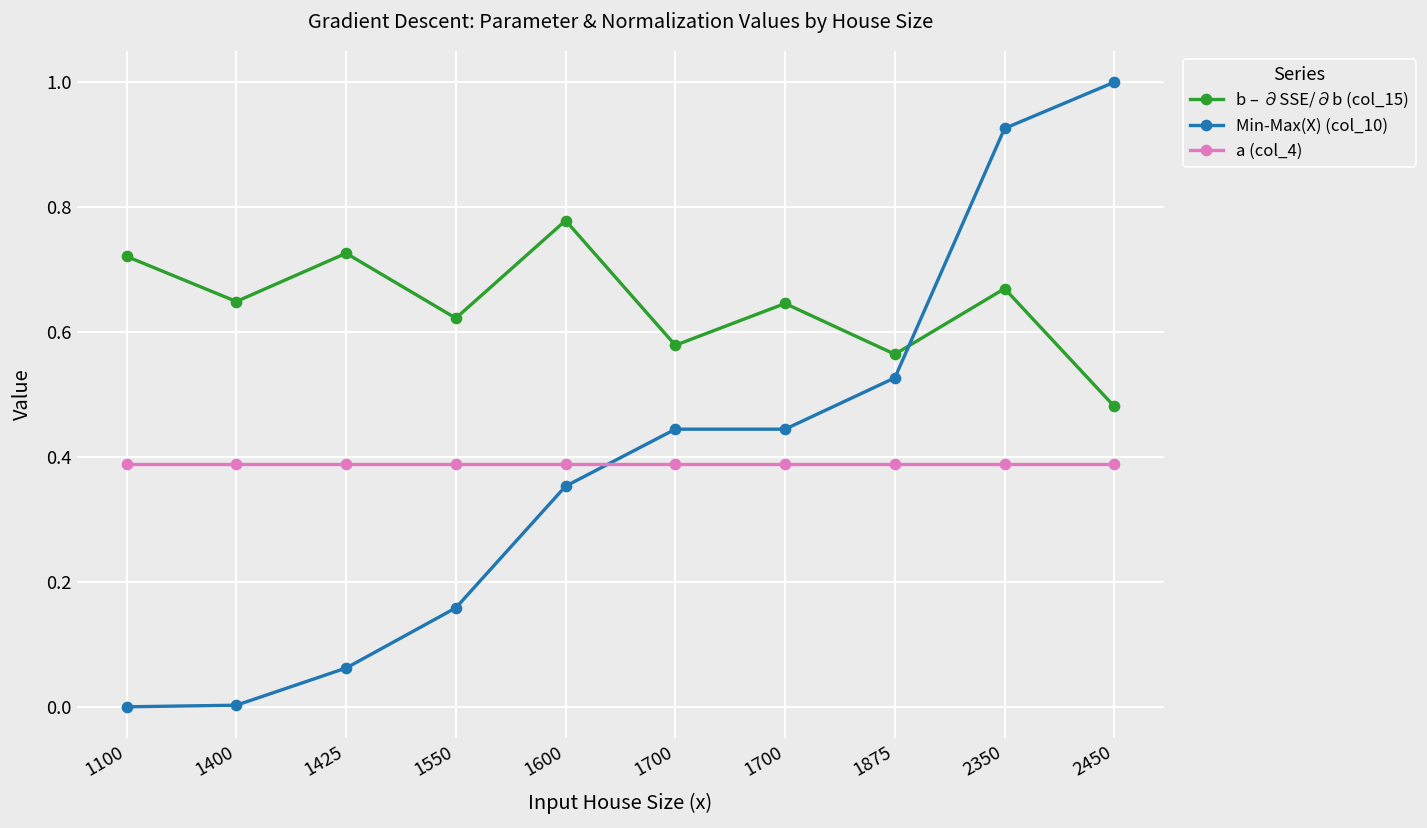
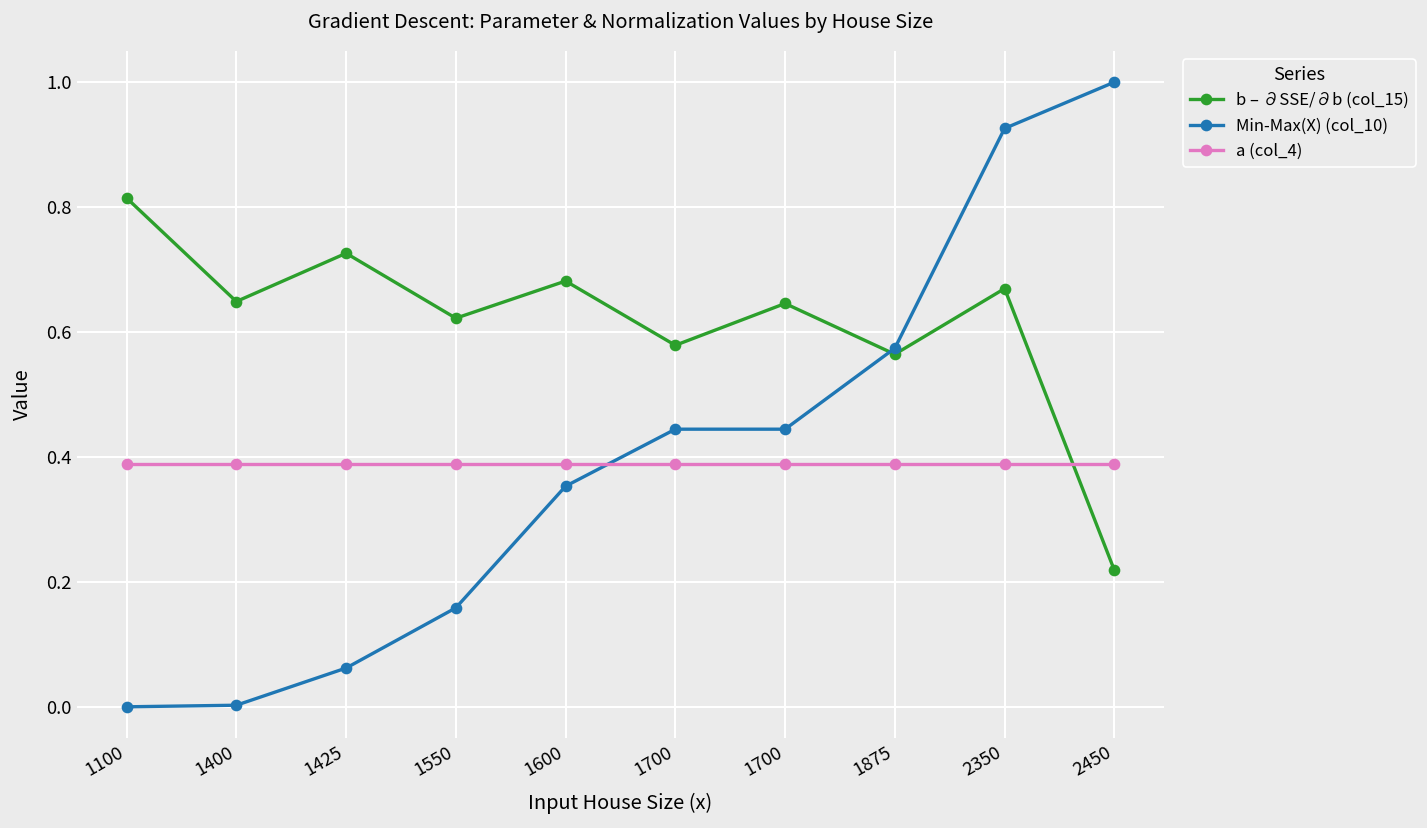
b – ∂SSE/∂b (col_15), 1100: 0.72 -> 0.81
b – ∂SSE/∂b (col_15), 1600: 0.78 -> 0.68
Min-Max(X) (col_10), 1875: 0.53 -> 0.57
b – ∂SSE/∂b (col_15), 2450: 0.48 -> 0.22
